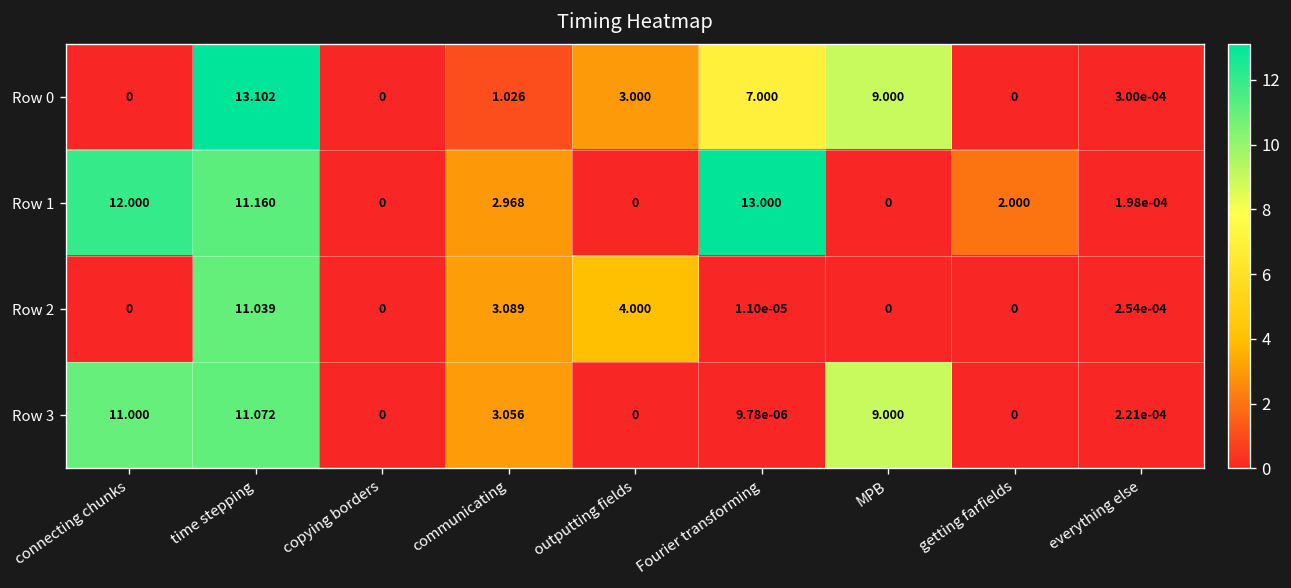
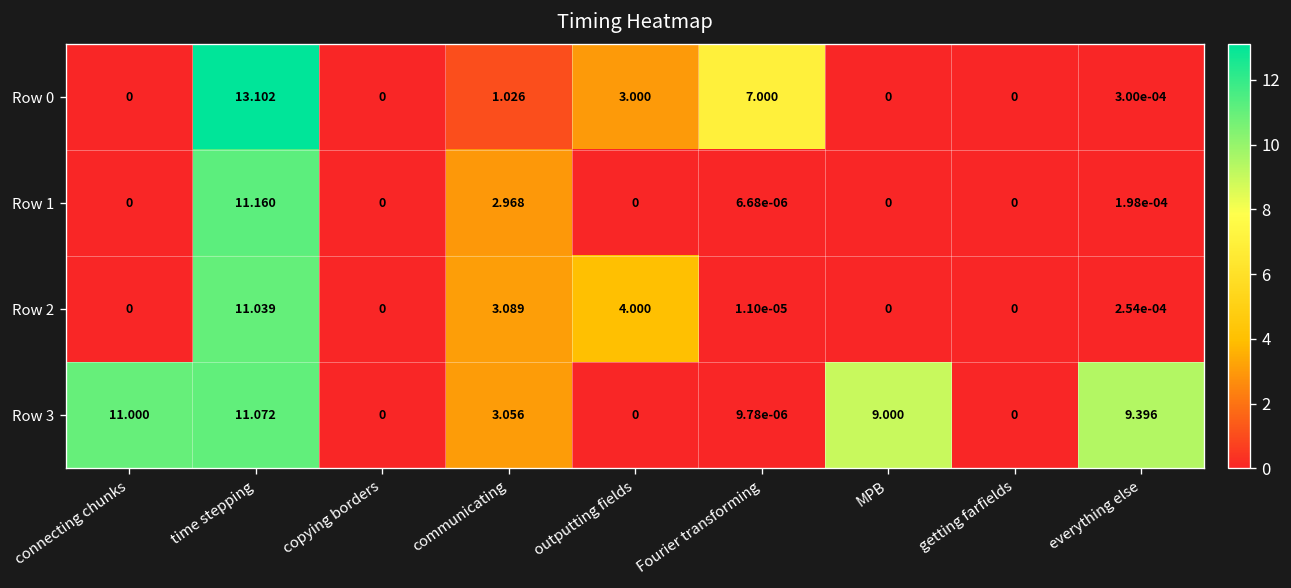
Row 0, MPB: 9.000 -> 0
Row 1, connecting chunks: 12.000 -> 0
Row 1, Fourier transforming: 13.000 -> 6.68e-06
Row 1, getting farfields: 2.000 -> 0
Row 3, everything else: 2.21e-04 -> 9.396
